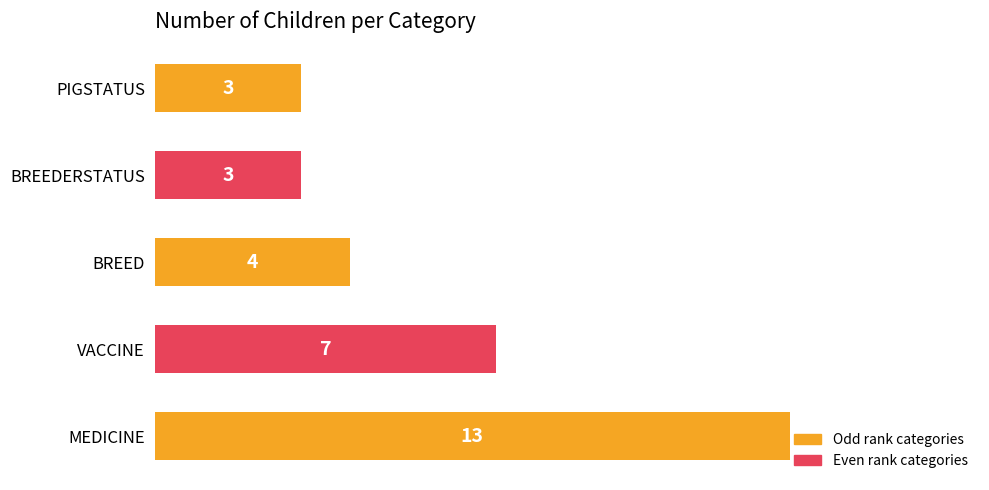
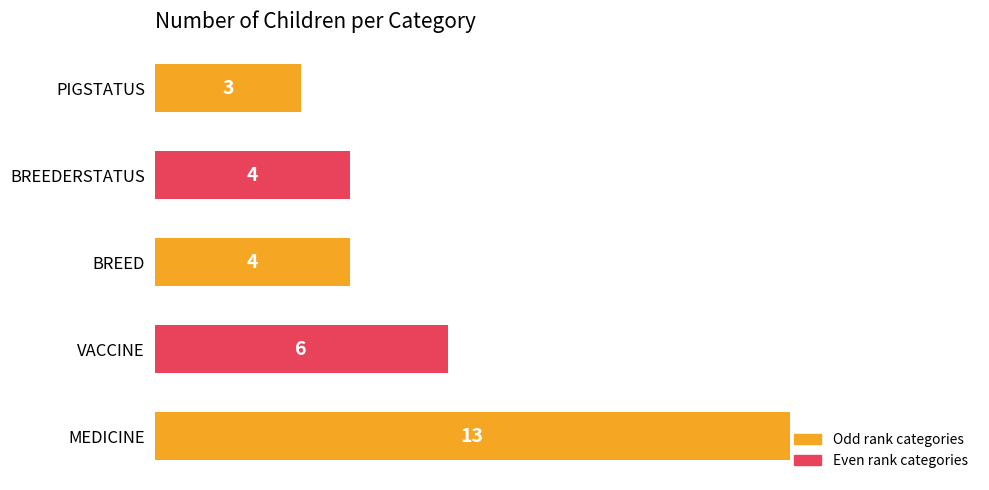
BREEDERSTATUS: 3 -> 4
VACCINE: 7 -> 6
